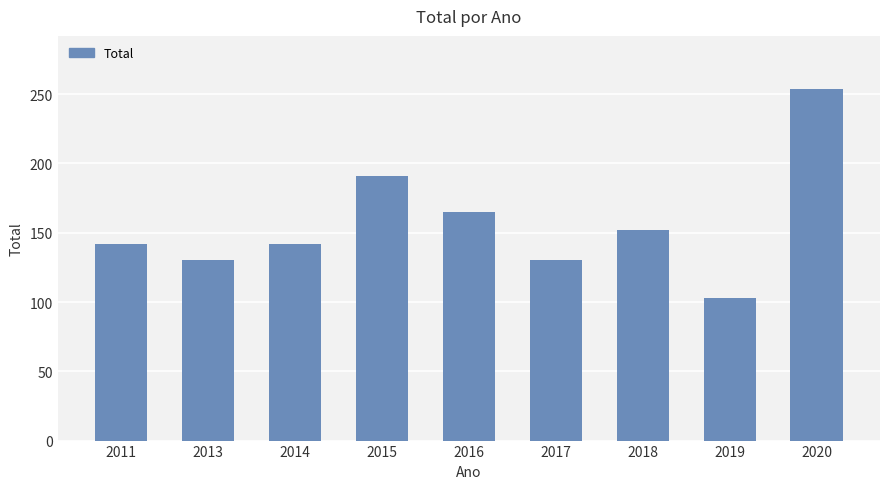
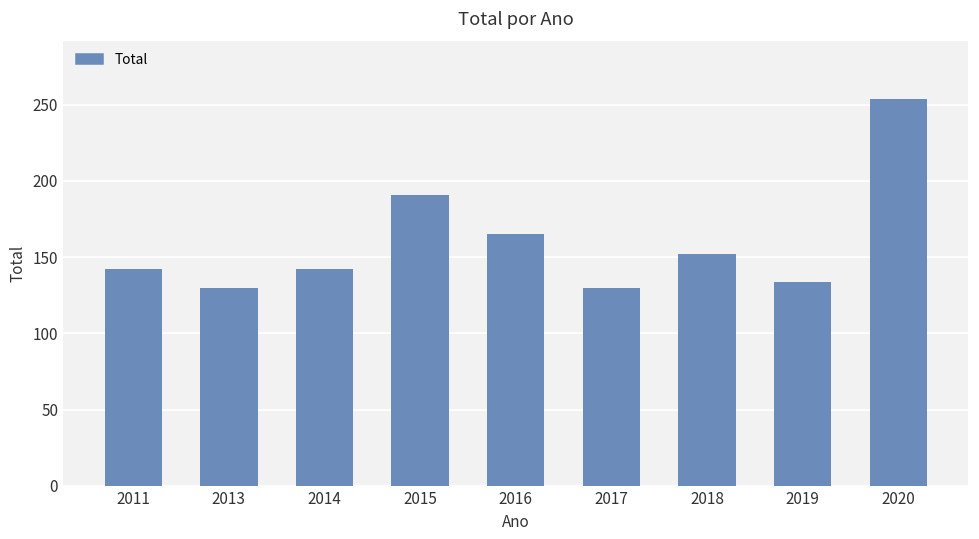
2019: 103 -> 134
